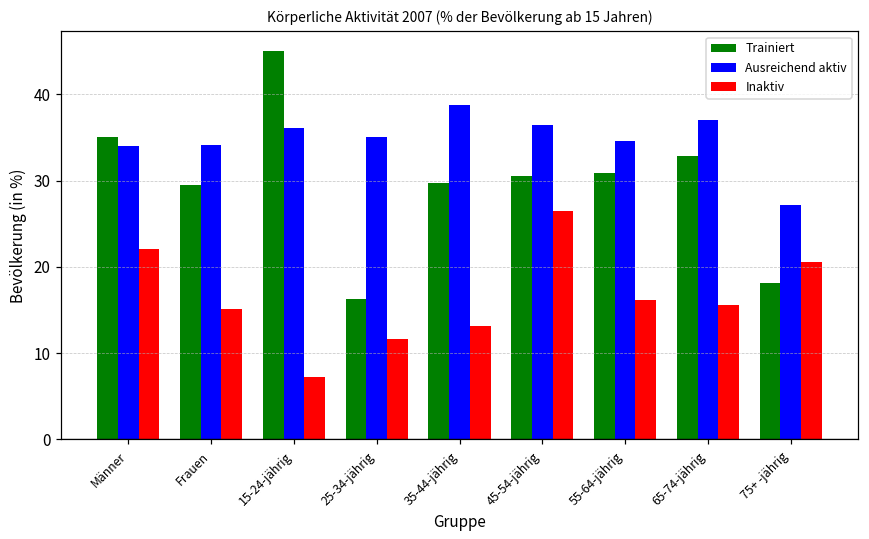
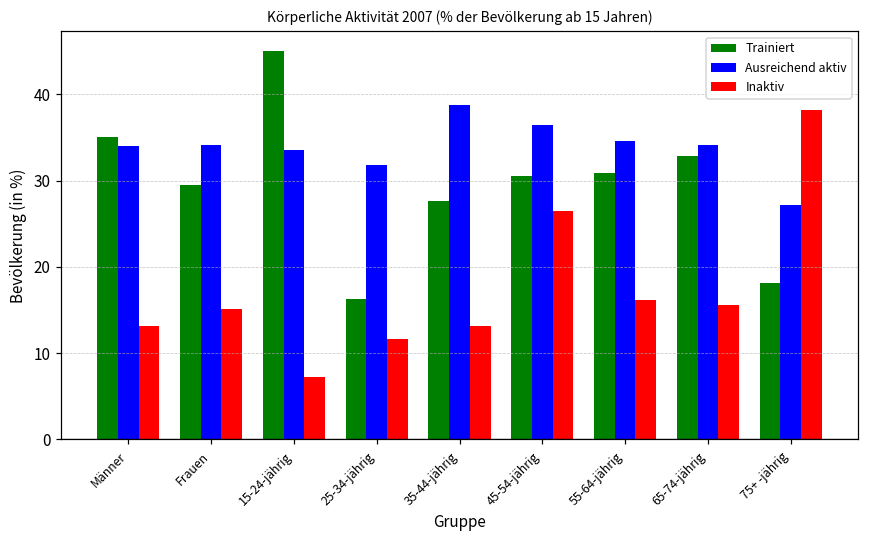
Inaktiv, Männer: 22 -> 13
Ausreichend aktiv, 15-24-jährig: 36 -> 33
Ausreichend aktiv, 25-34-jährig: 35 -> 32
Trainiert, 35-44-jährig: 30 -> 28
Ausreichend aktiv, 65-74-jährig: 37 -> 34
Inaktiv, 75+ -jährig: 21 -> 38
